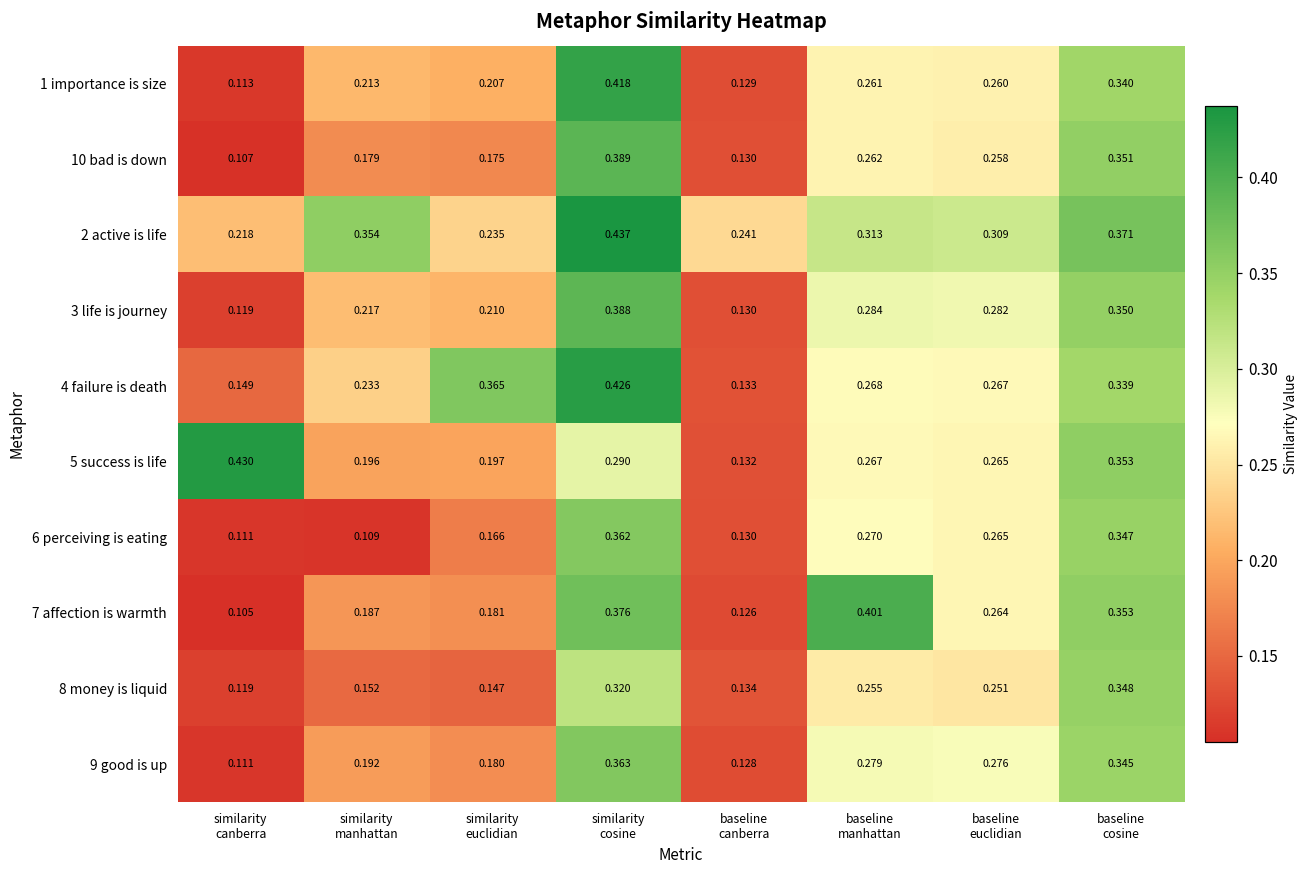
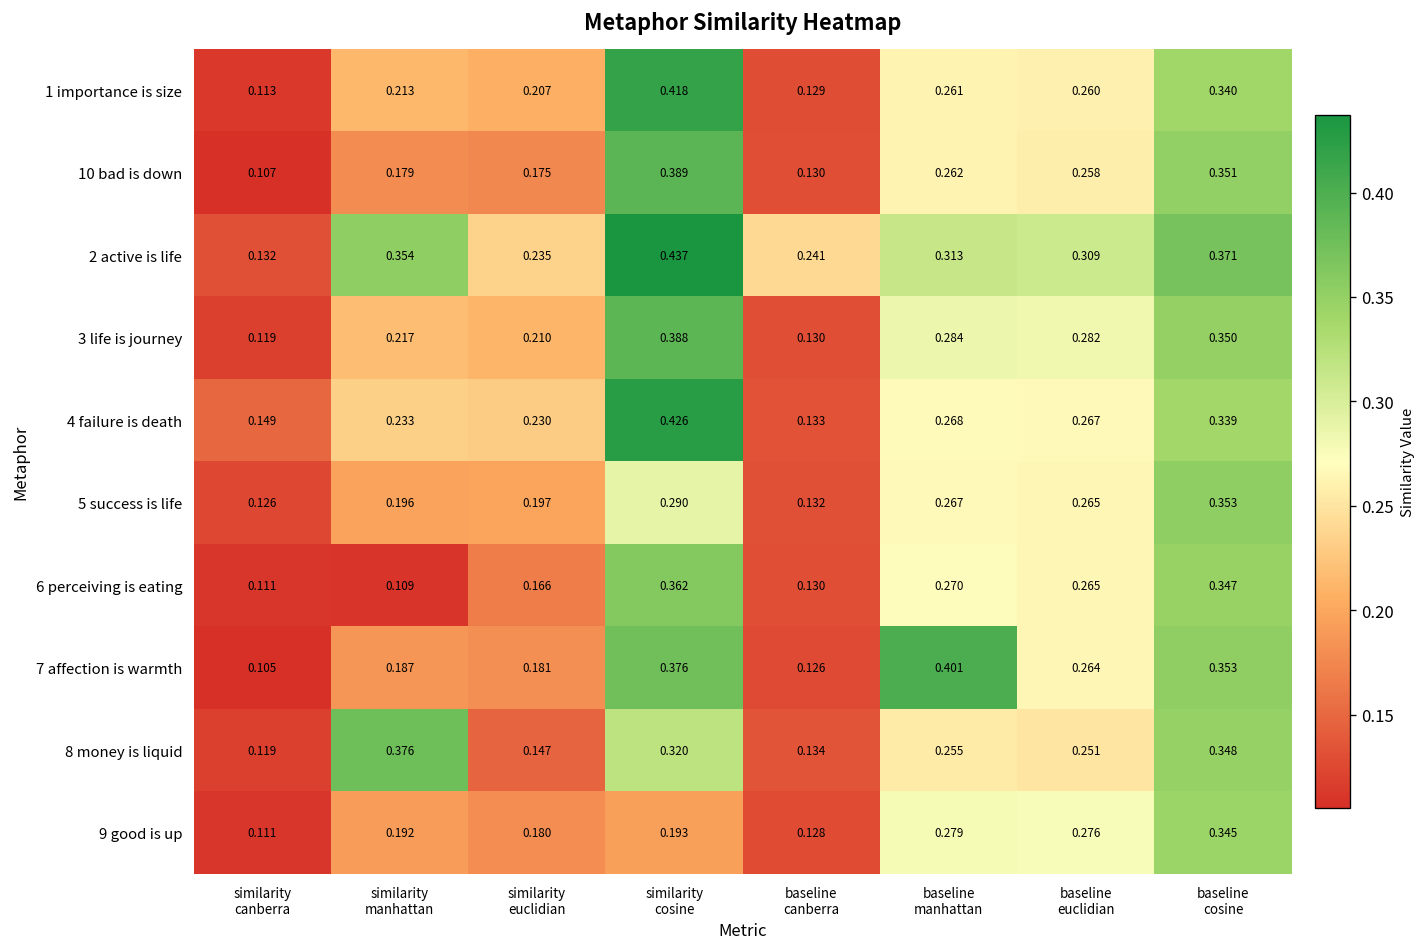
2 active is life, similarity canberra: 0.218 -> 0.132
4 failure is death, similarity euclidian: 0.365 -> 0.230
5 success is life, similarity canberra: 0.430 -> 0.126
8 money is liquid, similarity manhattan: 0.152 -> 0.376
9 good is up, similarity cosine: 0.363 -> 0.193
